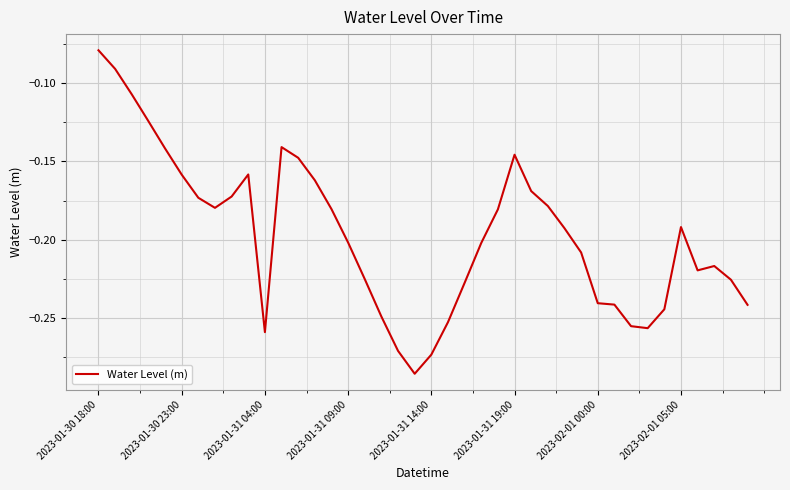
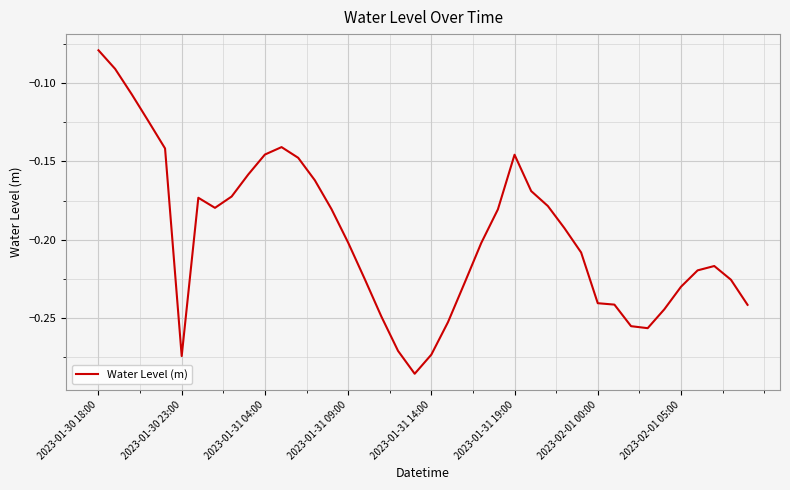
2023-01-30 23:00: -0.158 -> -0.275
2023-01-31 04:00: -0.259 -> -0.146
2023-02-01 05:00: -0.192 -> -0.230
